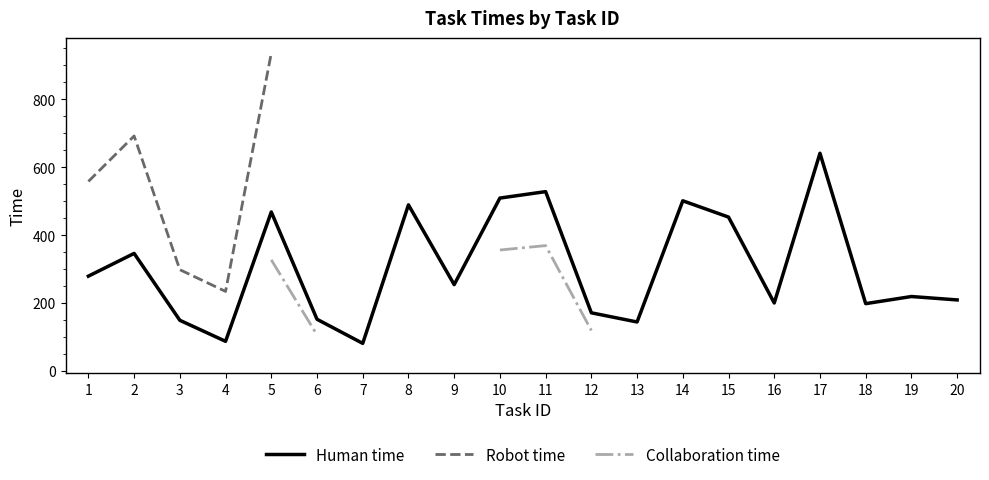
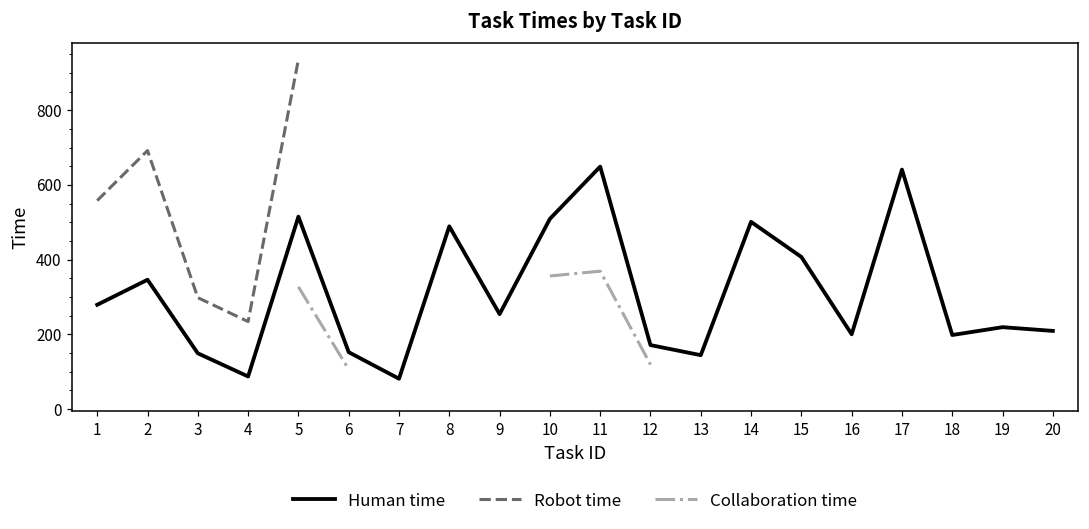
Human time, 5: 470 -> 520
Human time, 11: 530 -> 650
Human time, 15: 450 -> 410
